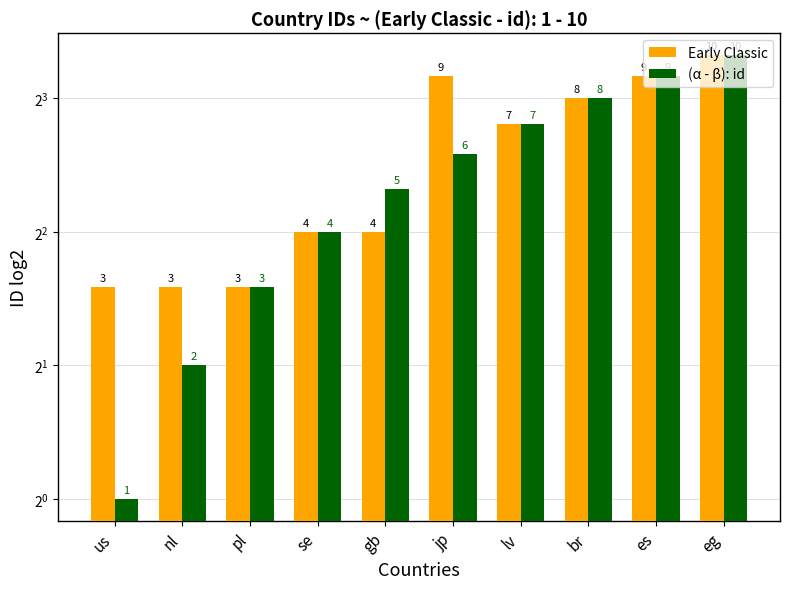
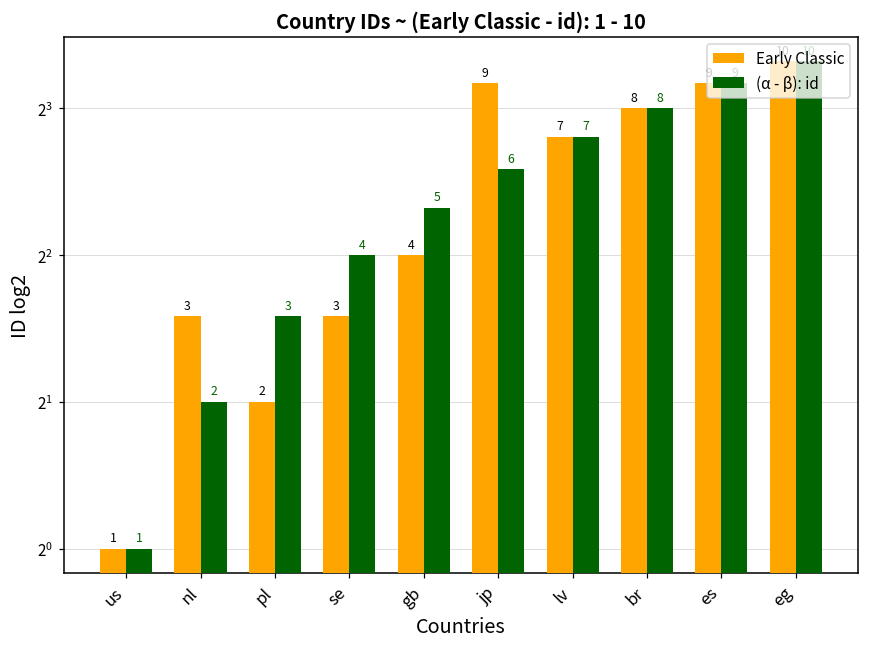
Early Classic, us: 3 -> 1
Early Classic, pl: 3 -> 2
Early Classic, se: 4 -> 3
